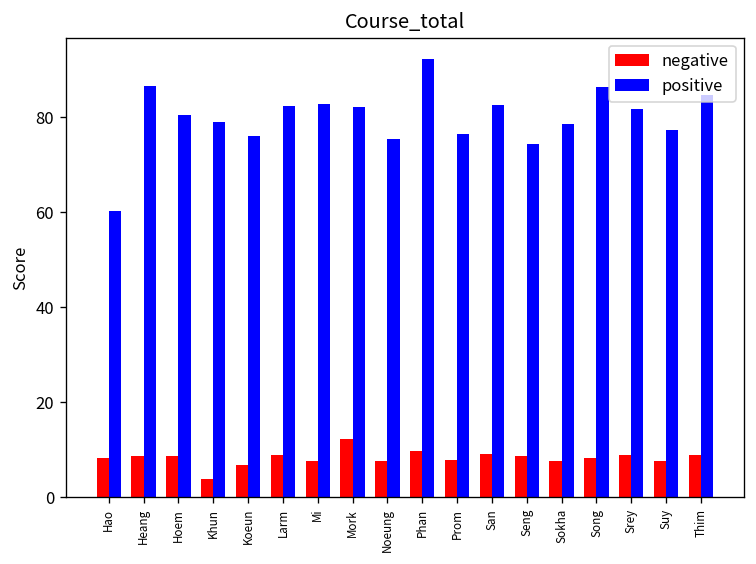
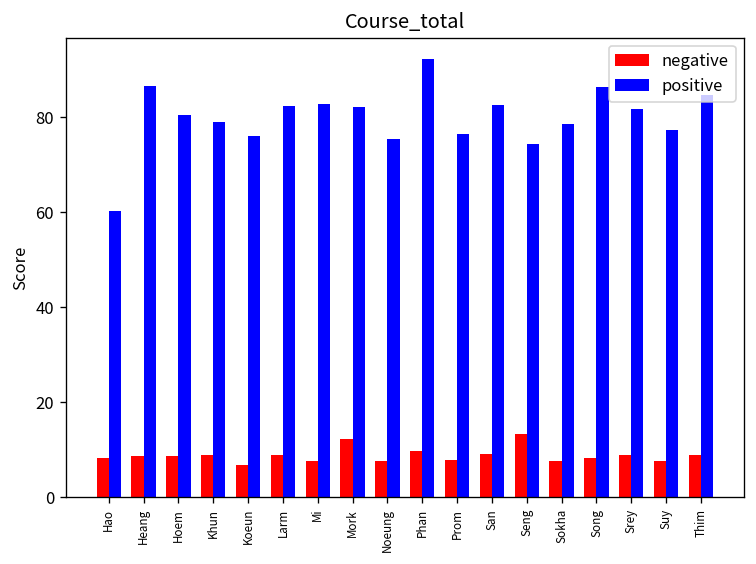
negative, Khun: 4 -> 9
negative, Seng: 9 -> 13
